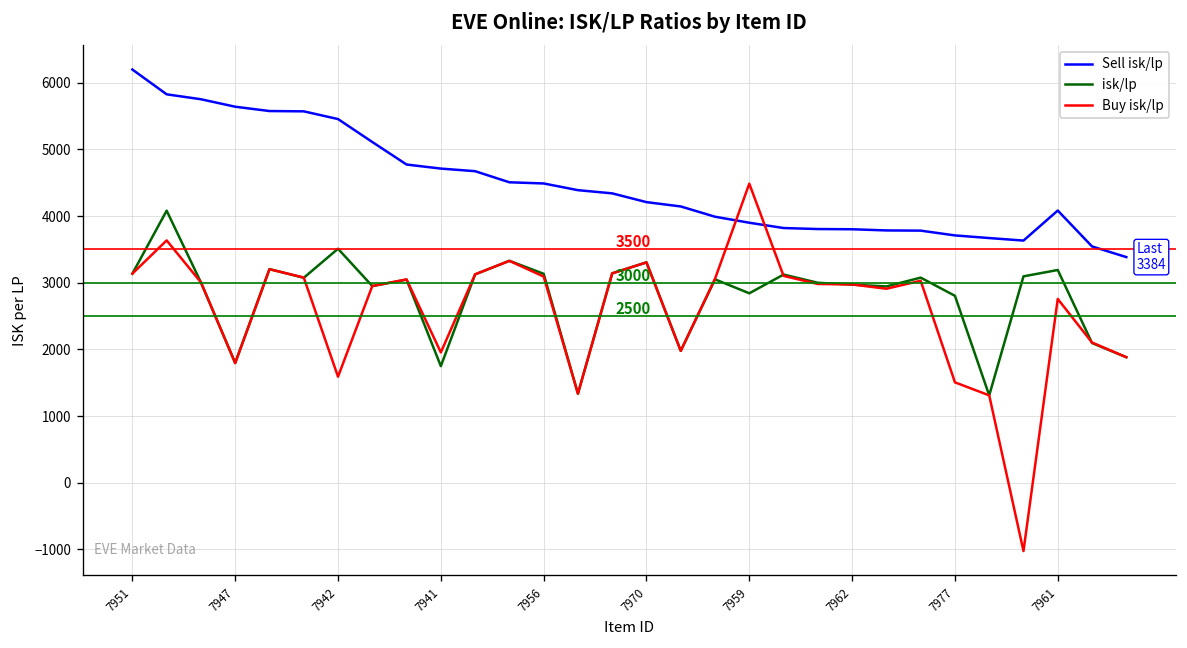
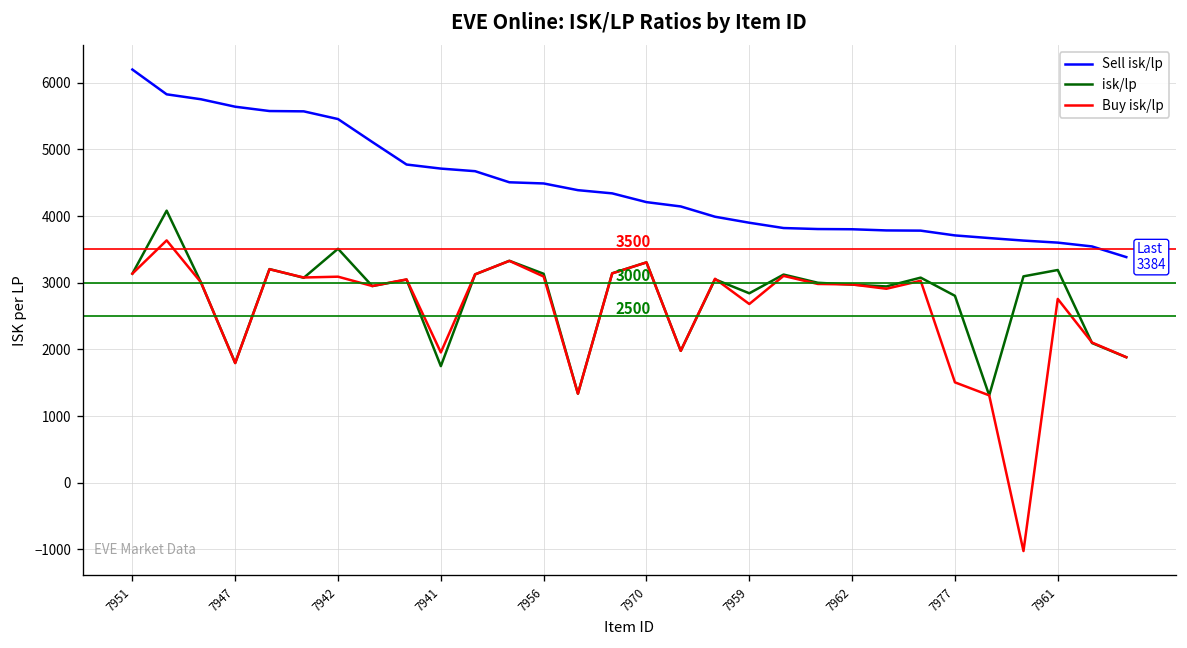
Buy isk/lp, 7942: 1600 -> 3100
Buy isk/lp, 7959: 4500 -> 2700
Sell isk/lp, 7961: 4100 -> 3600
